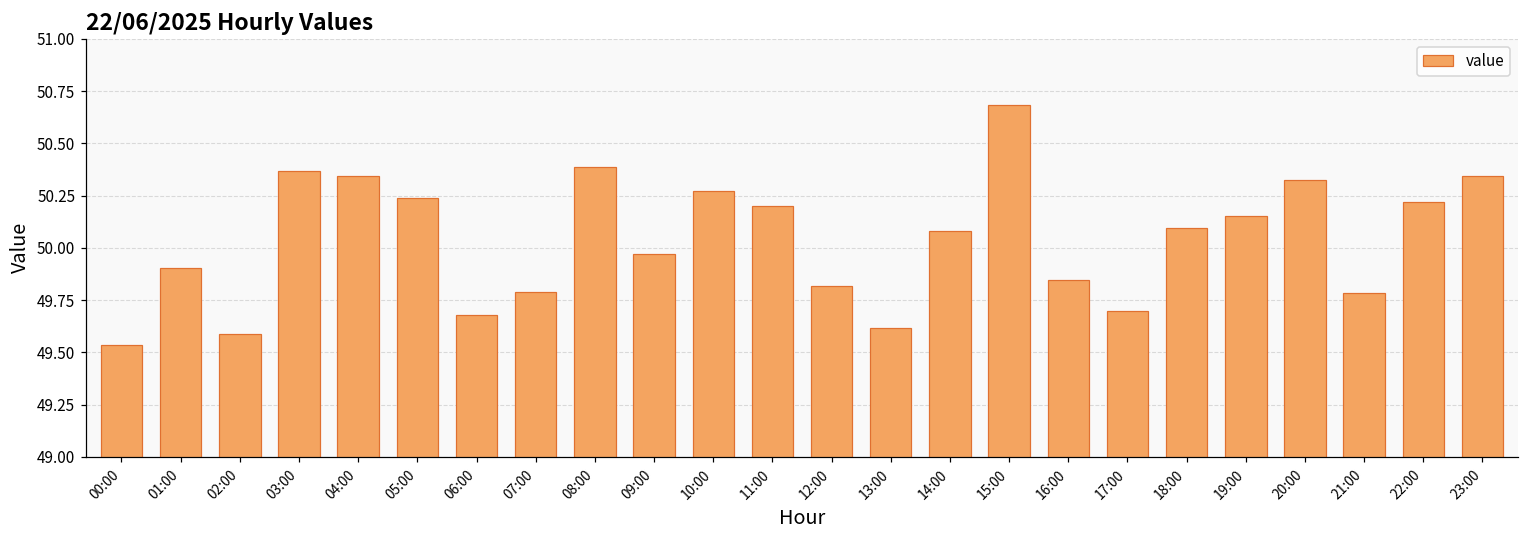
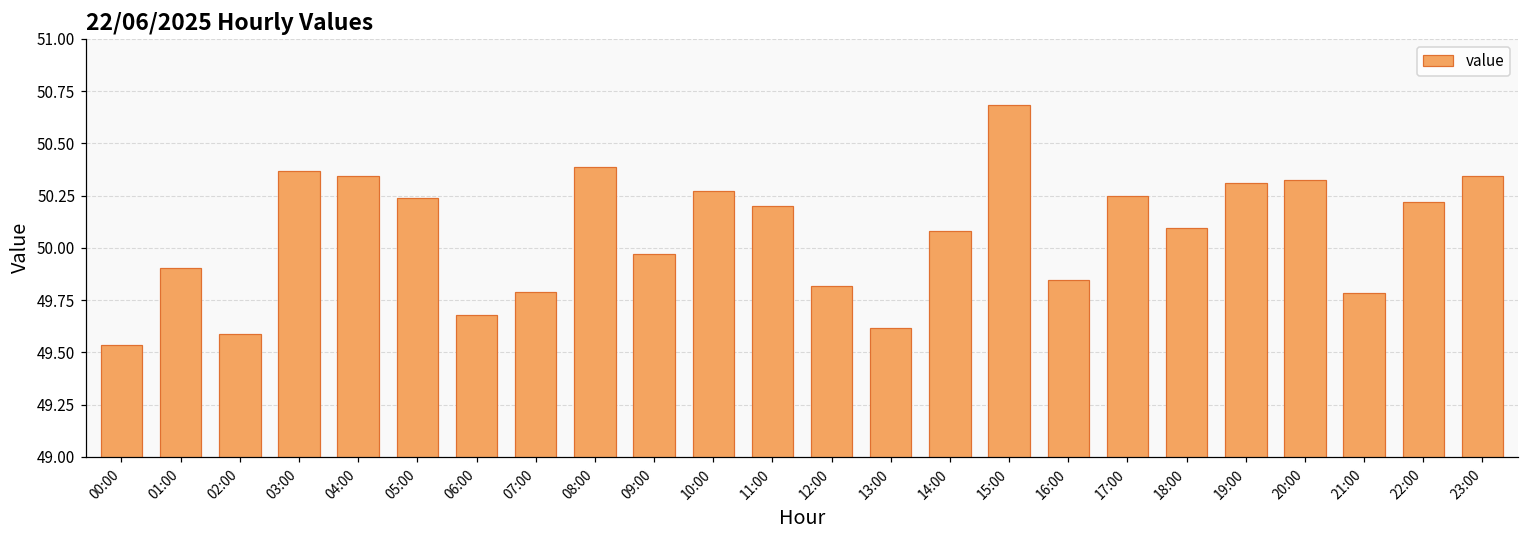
17:00: 49.70 -> 50.25
19:00: 50.15 -> 50.31
